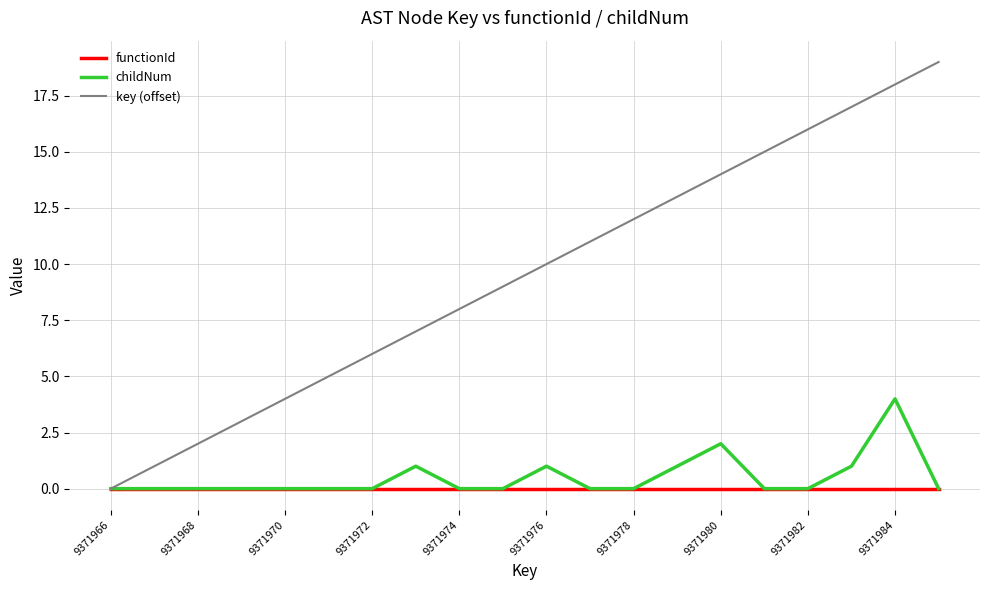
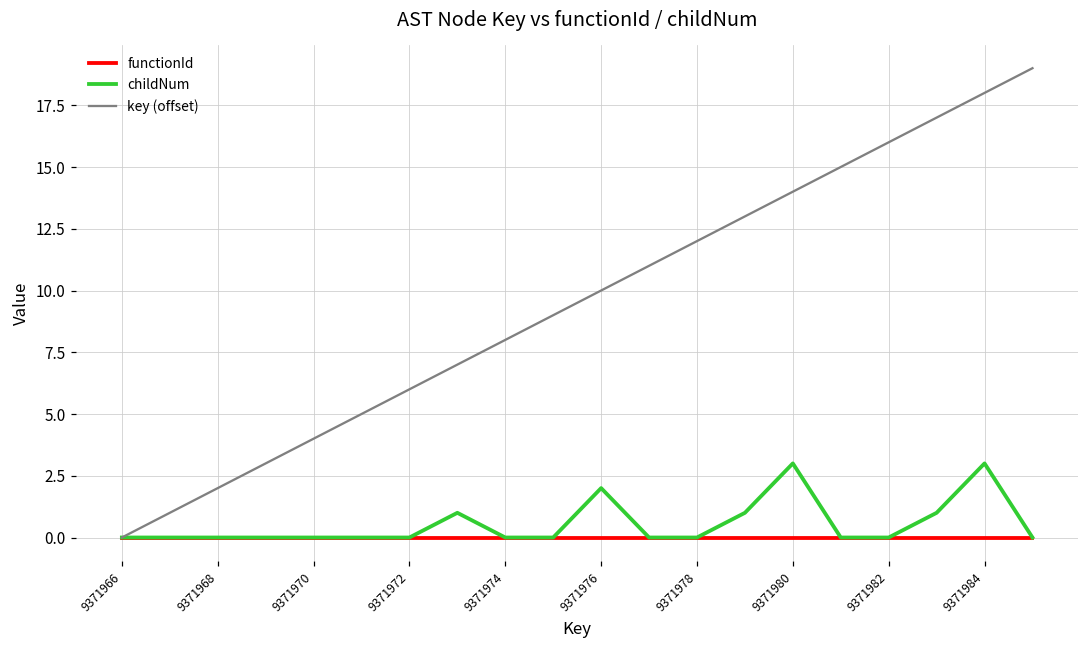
childNum, 9371976: 1 -> 2
childNum, 9371980: 2 -> 3
childNum, 9371984: 4 -> 3
